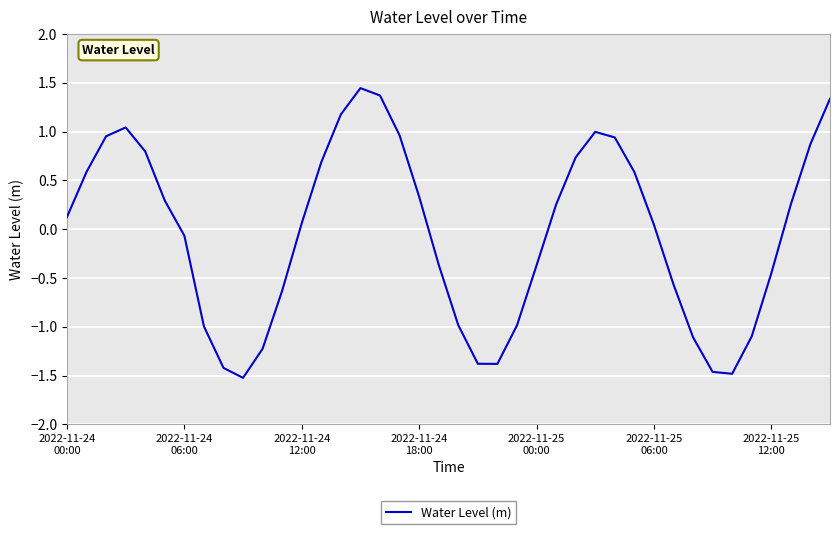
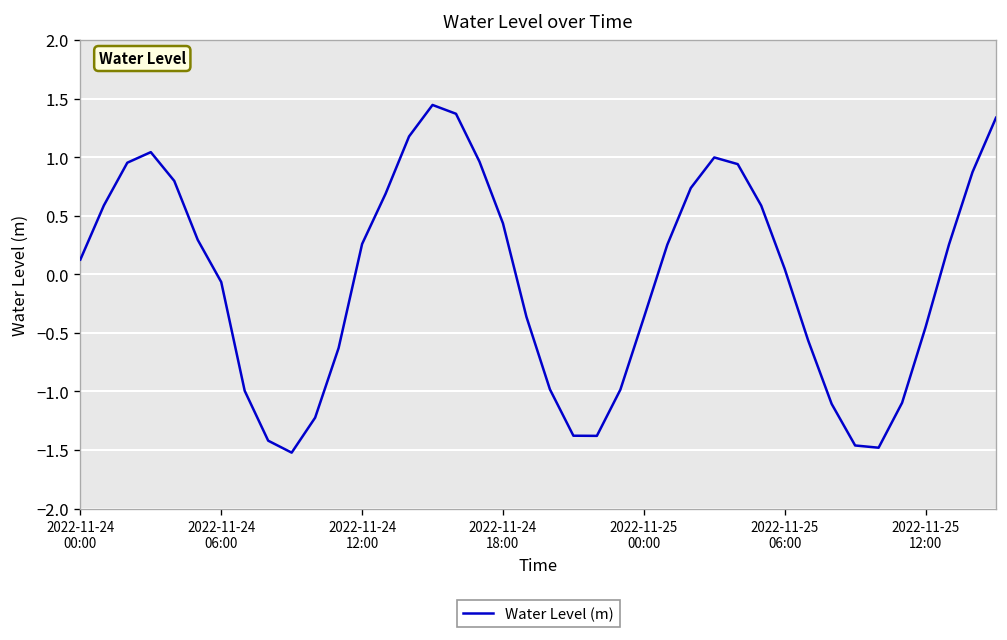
2022-11-24 12:00: 0.1 -> 0.3
2022-11-24 18:00: 0.3 -> 0.4
